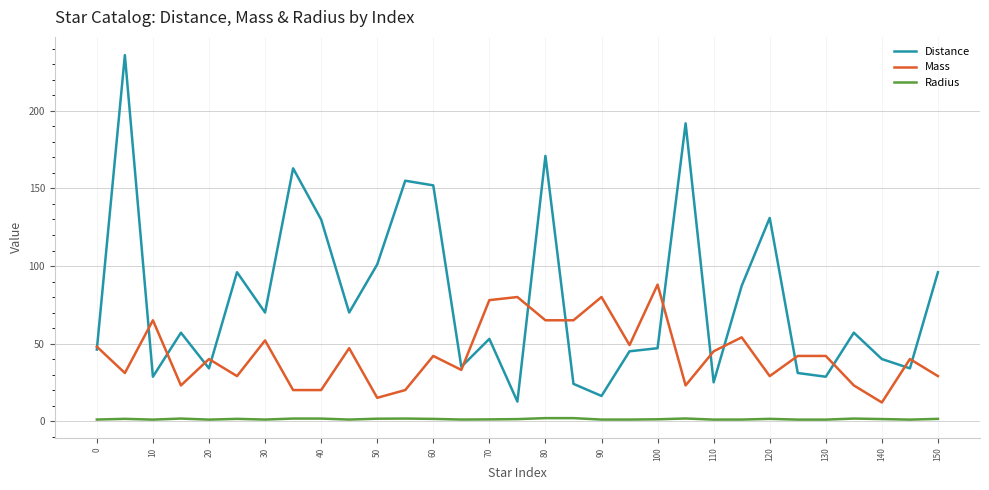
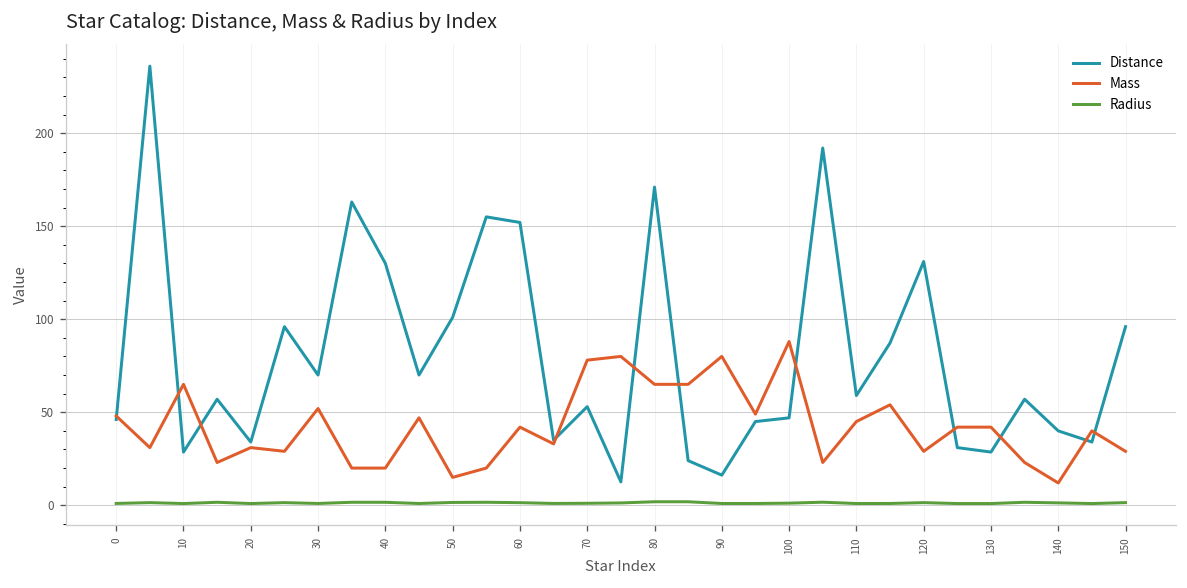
Mass, 20: 40 -> 31
Distance, 110: 25 -> 59
